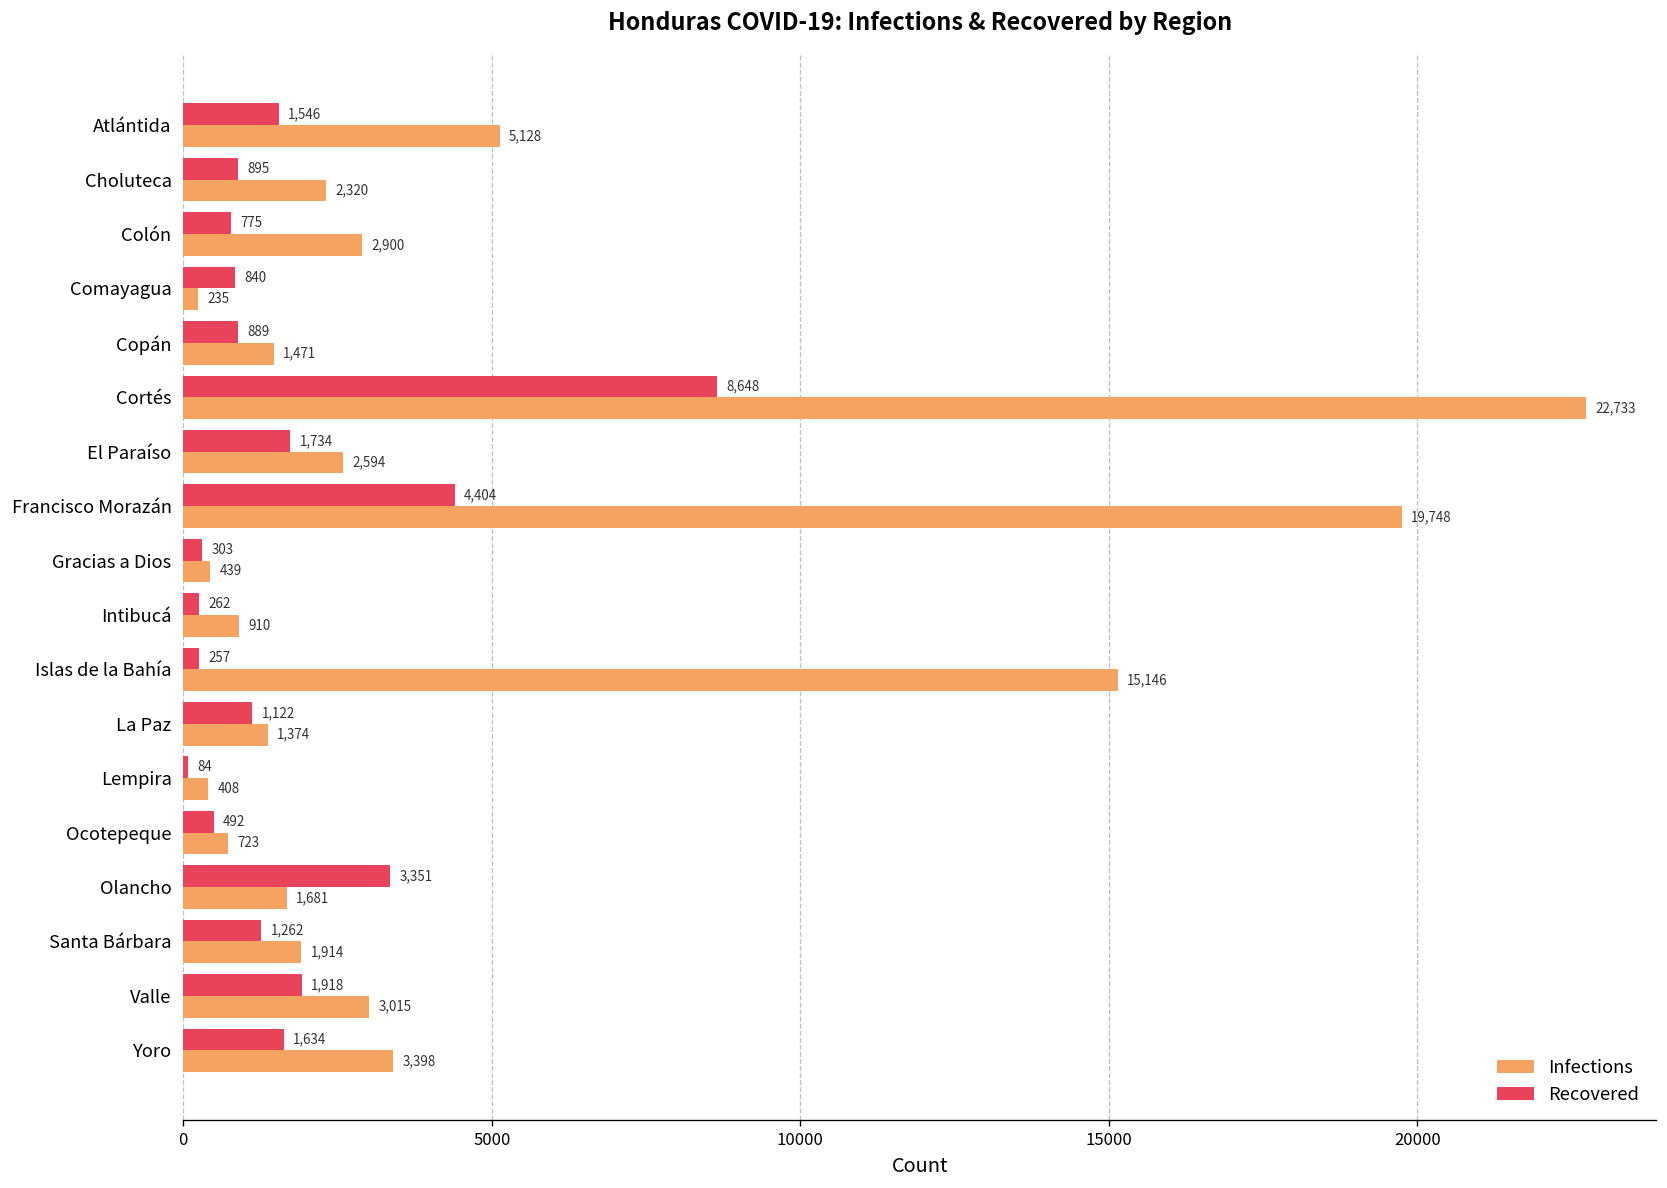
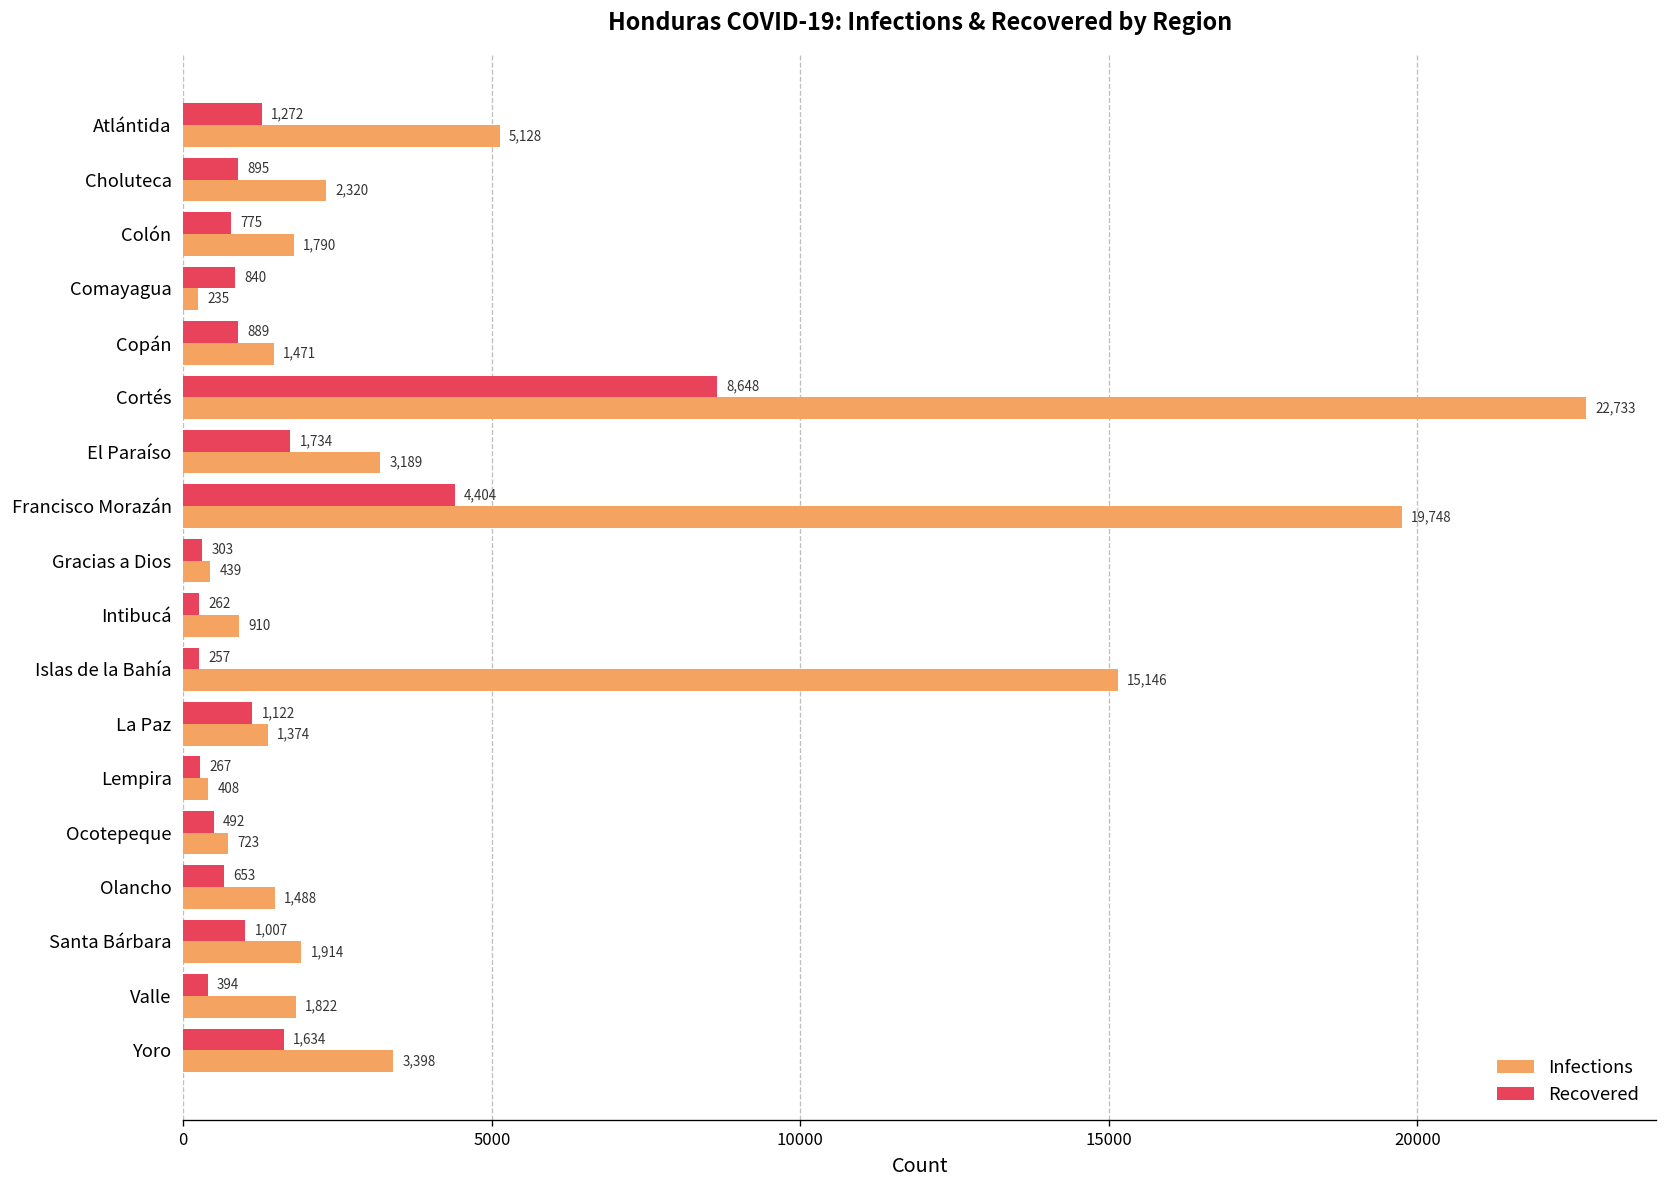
Recovered, Atlántida: 1,546 -> 1,272
Infections, Colón: 2,900 -> 1,790
Infections, El Paraíso: 2,594 -> 3,189
Recovered, Lempira: 84 -> 267
Recovered, Olancho: 3,351 -> 653
Infections, Olancho: 1,681 -> 1,488
Recovered, Santa Bárbara: 1,262 -> 1,007
Recovered, Valle: 1,918 -> 394
Infections, Valle: 3,015 -> 1,822
